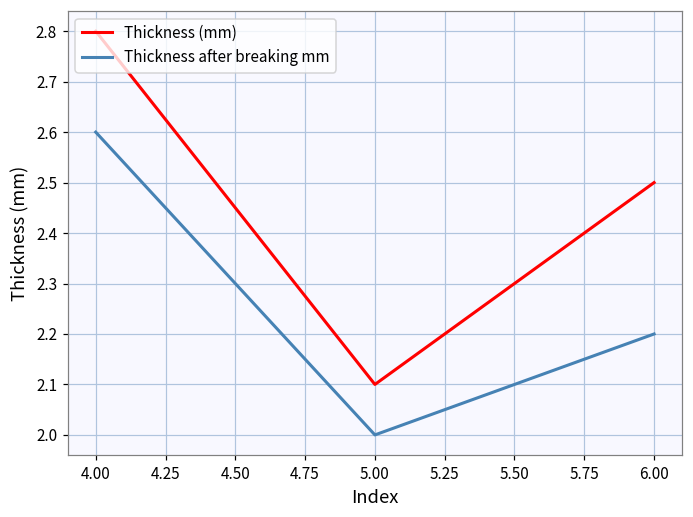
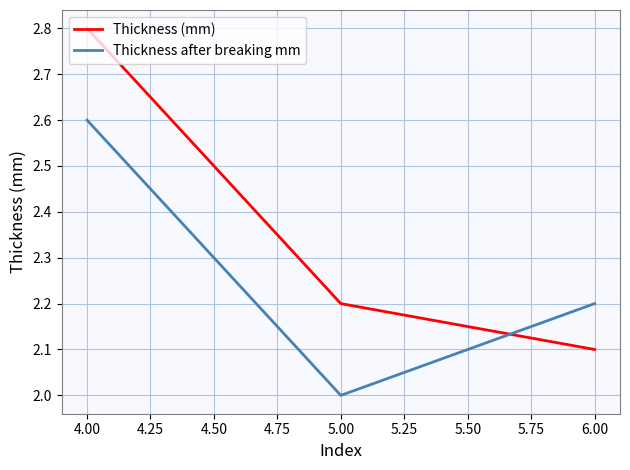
Thickness (mm), 5.00: 2.1 -> 2.2
Thickness (mm), 6.00: 2.5 -> 2.1
